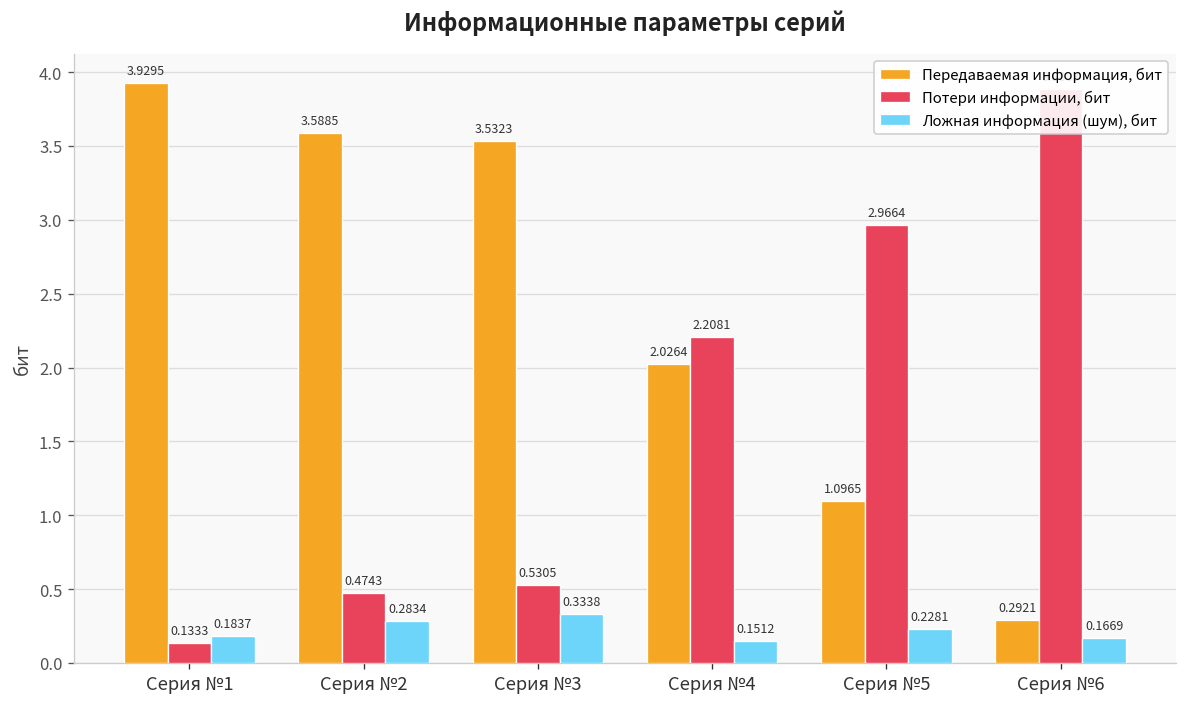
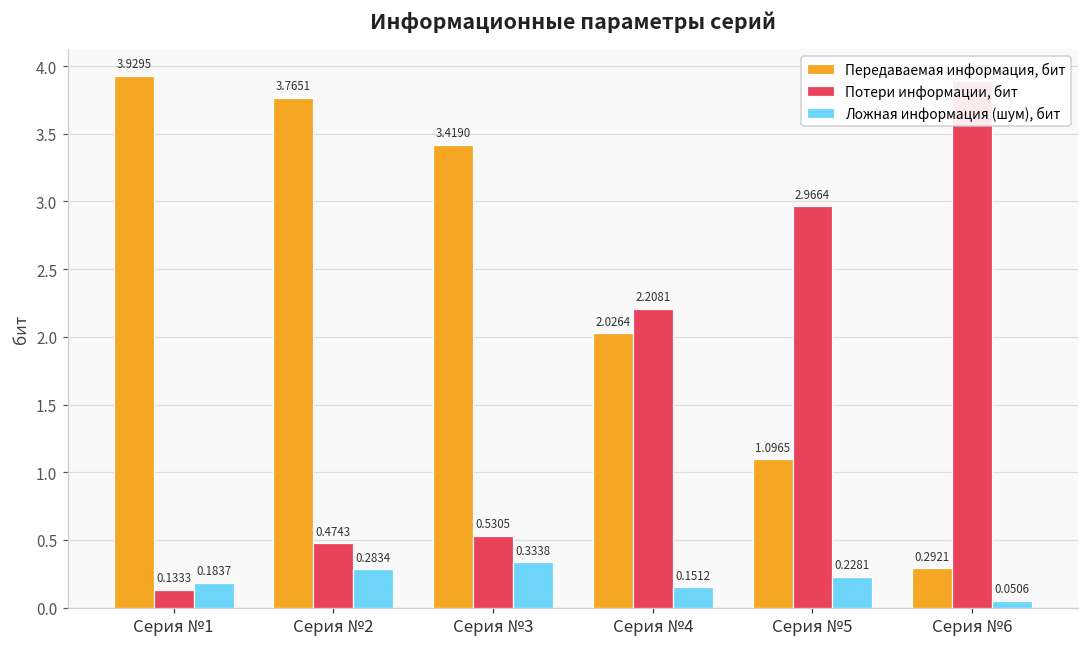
Передаваемая информация, бит, Серия №2: 3.5885 -> 3.7651
Передаваемая информация, бит, Серия №3: 3.5323 -> 3.4190
Ложная информация (шум), бит, Серия №6: 0.1669 -> 0.0506
